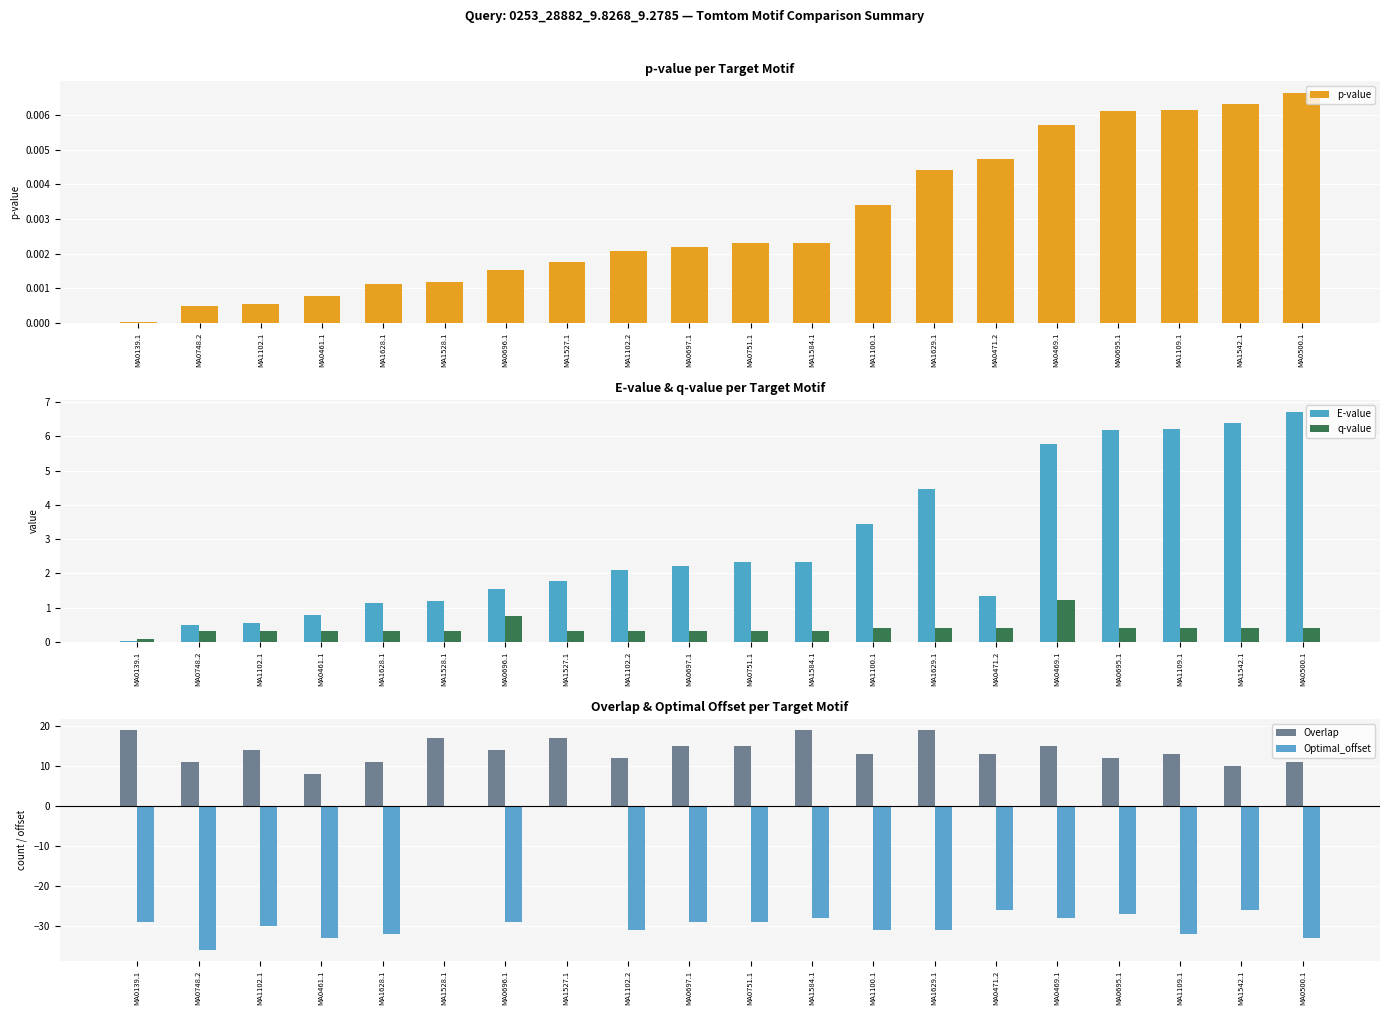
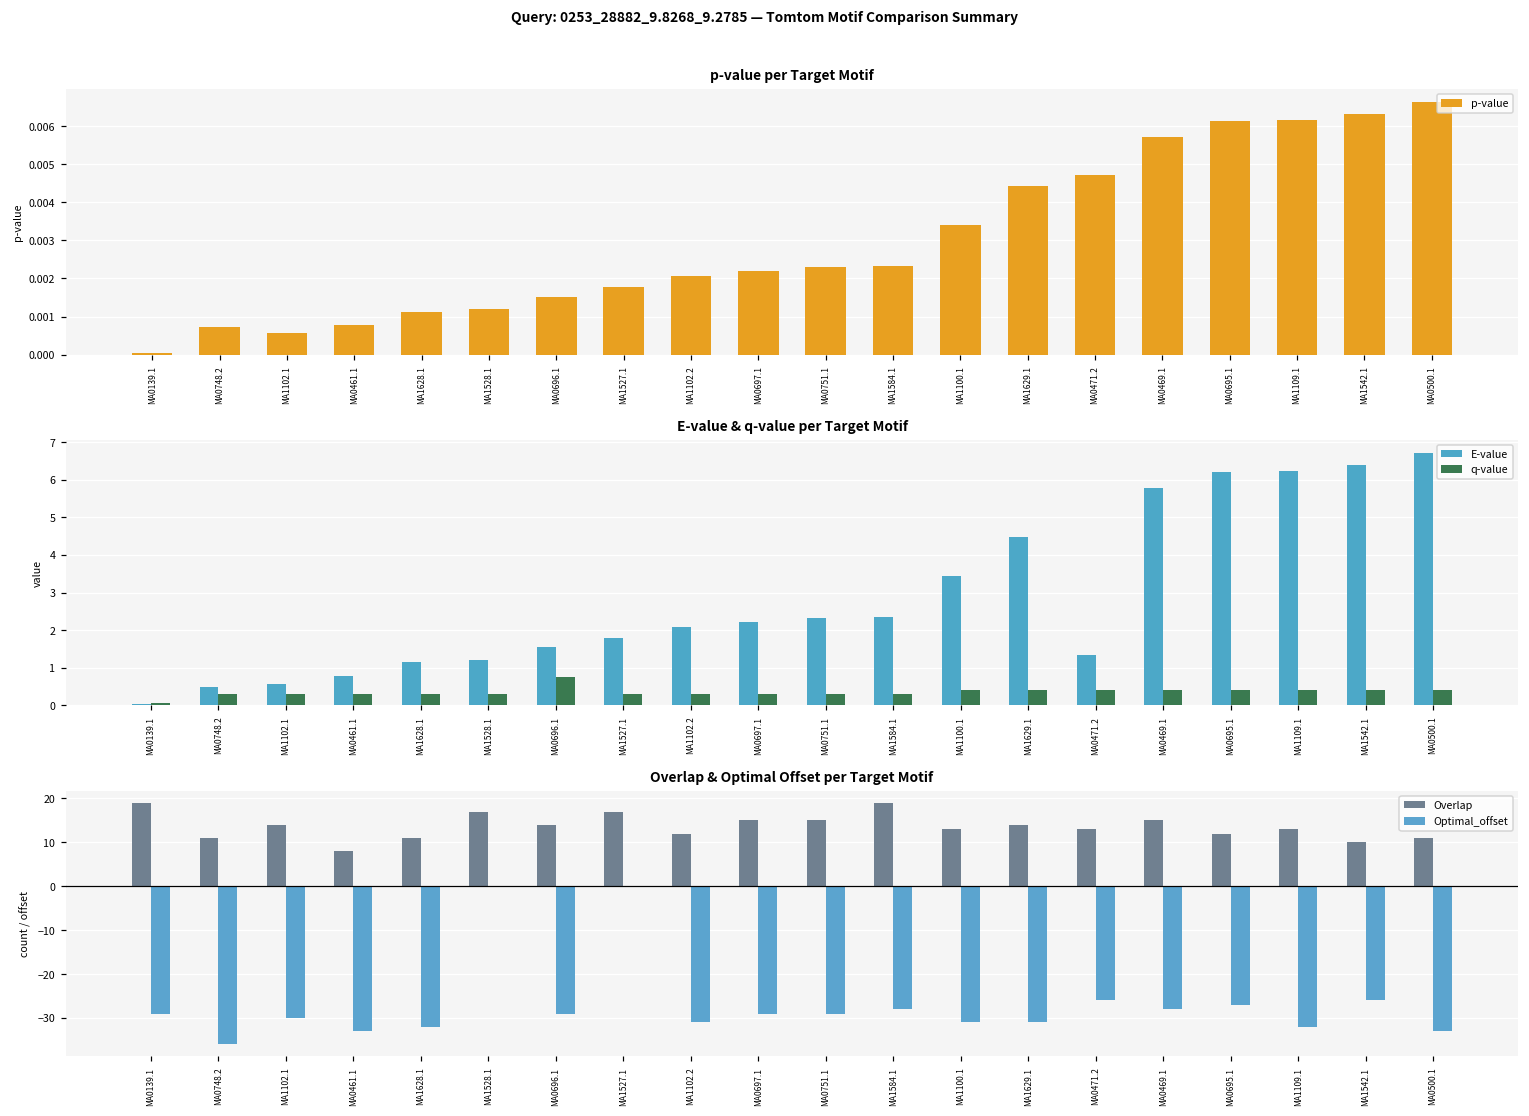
p-value per Target Motif, MA0748.2: 0.0005 -> 0.0007
E-value & q-value per Target Motif, q-value, MA0469.1: 1.2 -> 0.4
Overlap & Optimal Offset per Target Motif, Overlap, MA1629.1: 19 -> 14
